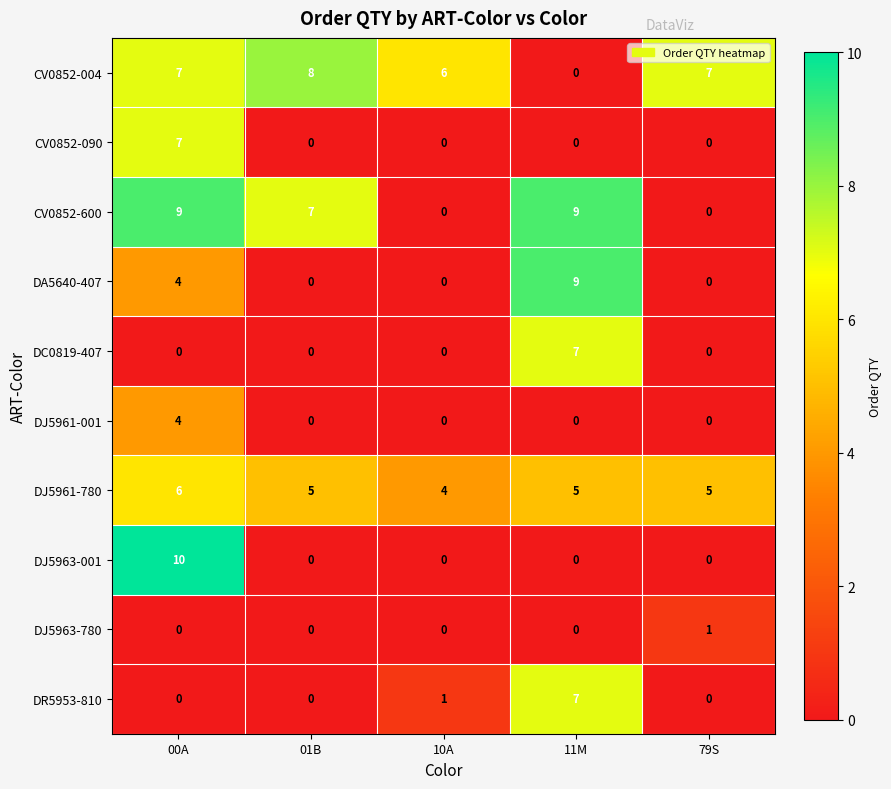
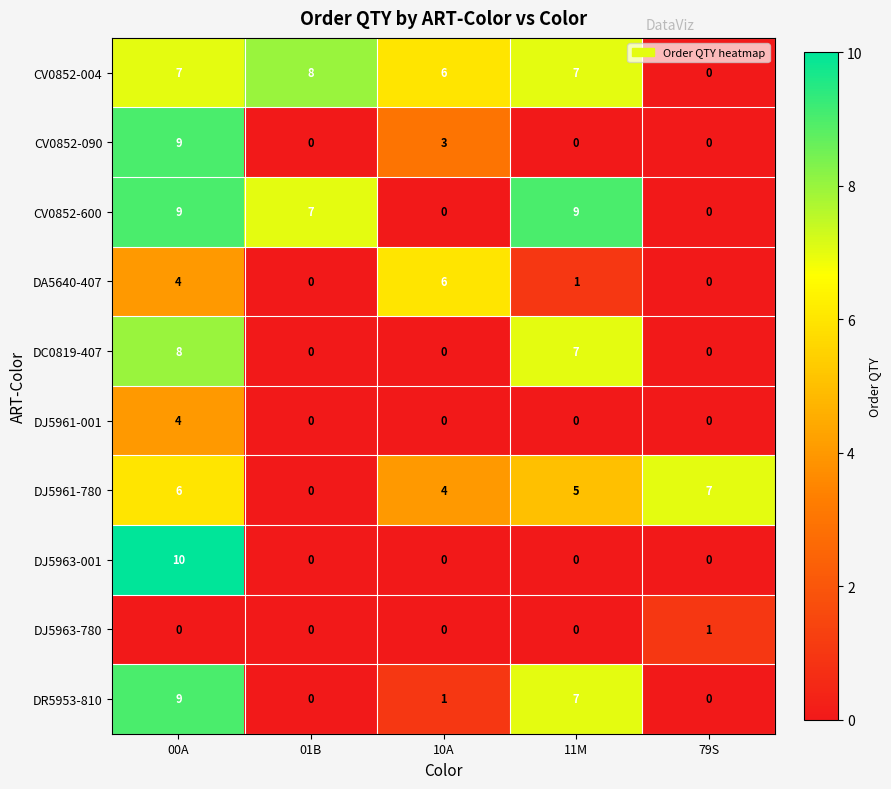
CV0852-004, 11M: 0 -> 7
CV0852-004, 79S: 7 -> 0
CV0852-090, 00A: 7 -> 9
CV0852-090, 10A: 0 -> 3
DA5640-407, 10A: 0 -> 6
DA5640-407, 11M: 9 -> 1
DC0819-407, 00A: 0 -> 8
DJ5961-780, 01B: 5 -> 0
DJ5961-780, 79S: 5 -> 7
DR5953-810, 00A: 0 -> 9
